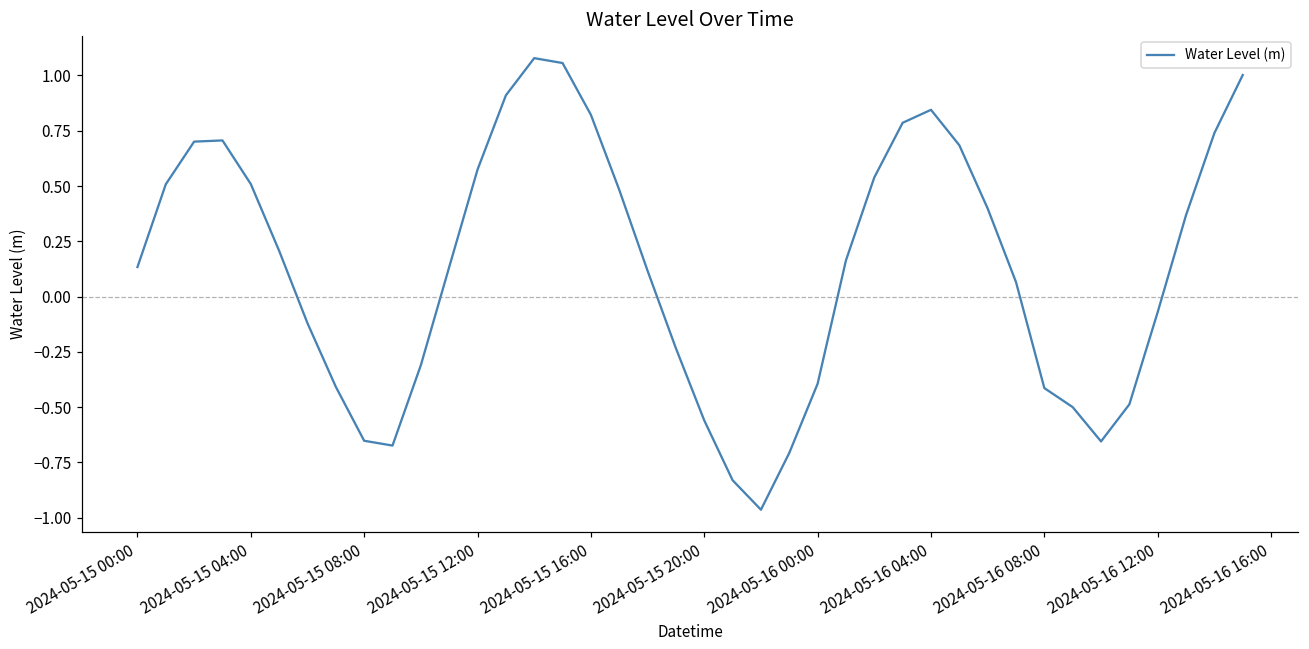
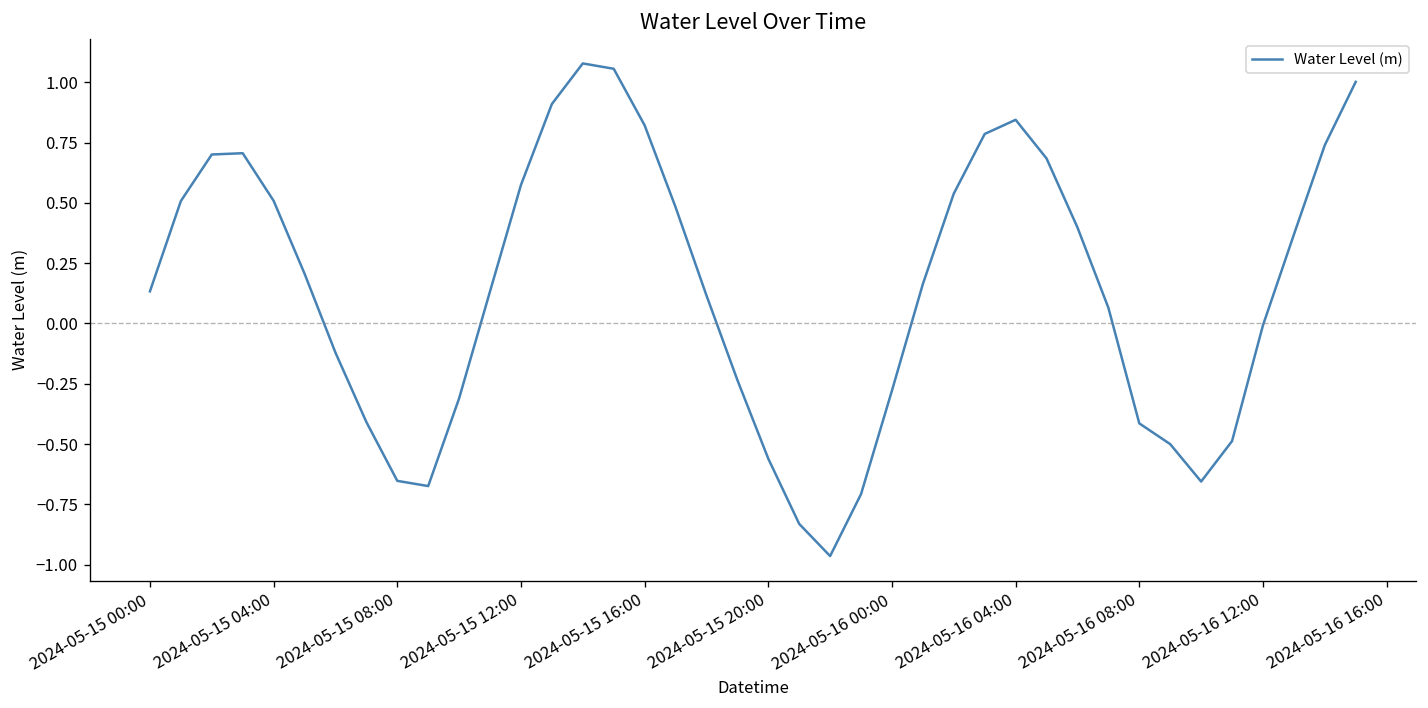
2024-05-16 00:00: -0.39 -> -0.28
2024-05-16 12:00: -0.07 -> -0.01
